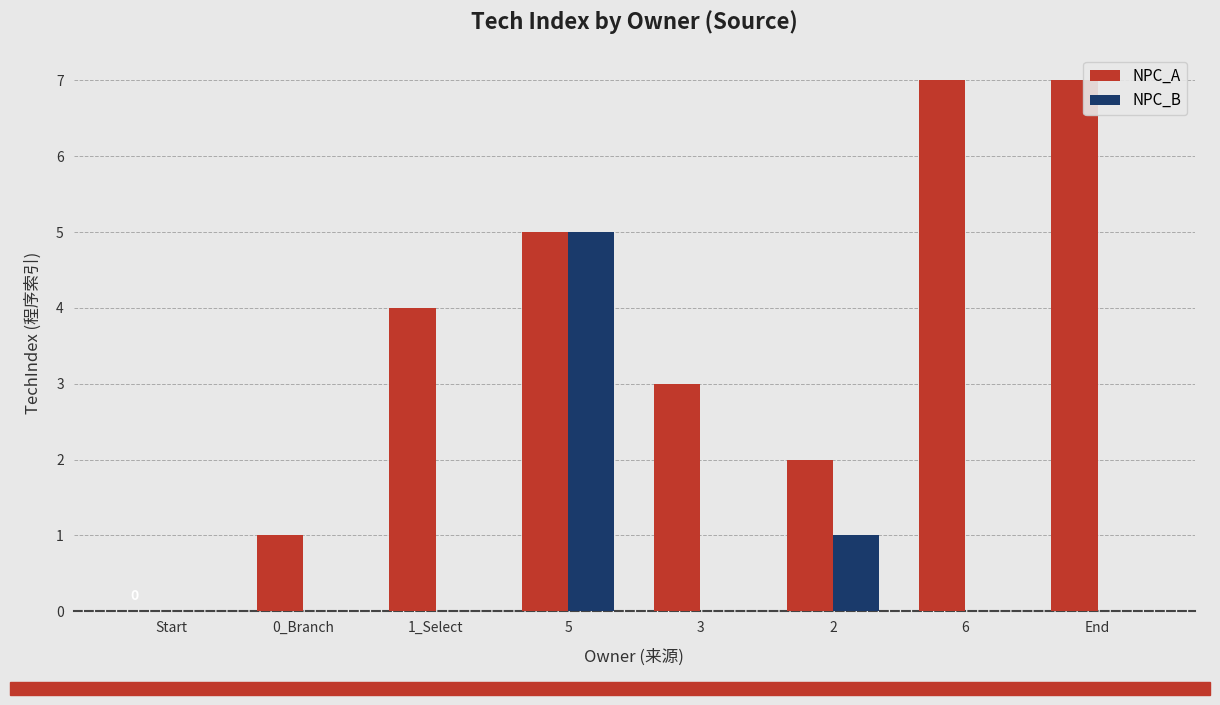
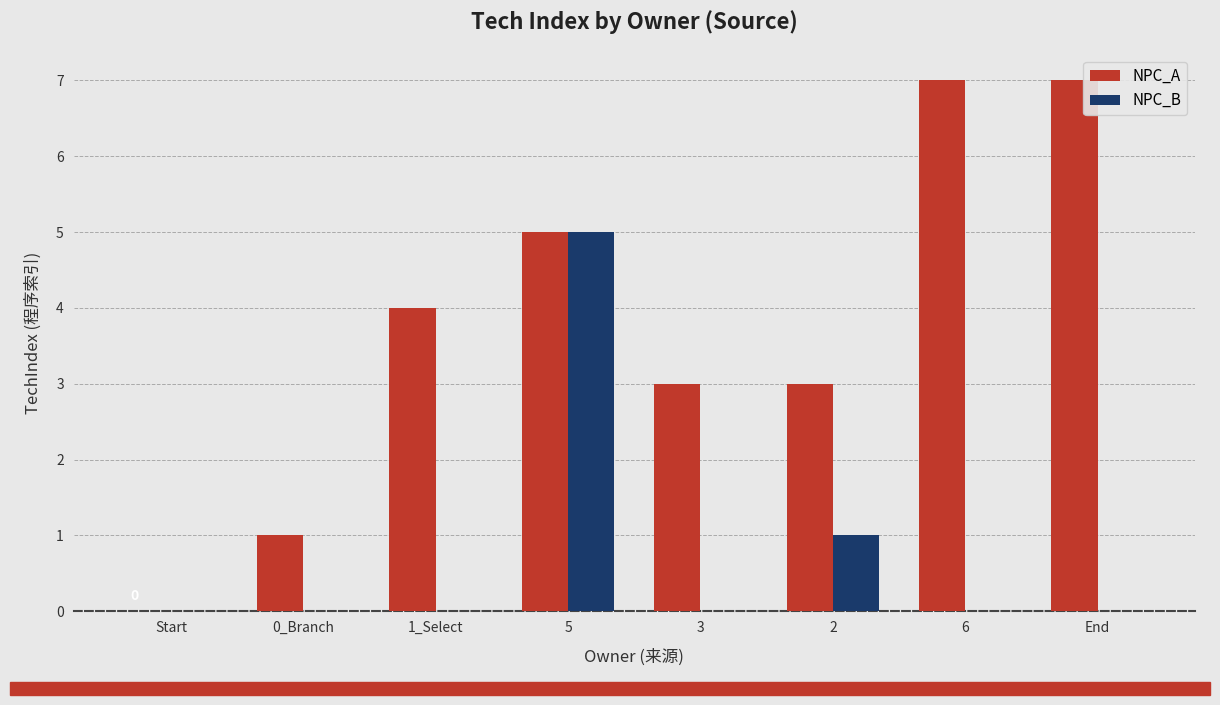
NPC_A, 2: 2 -> 3
